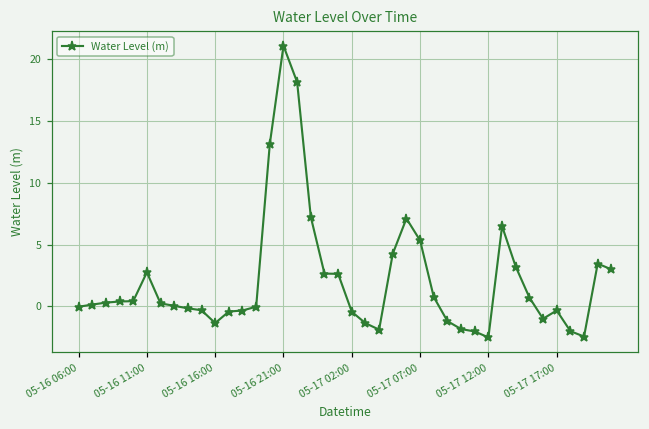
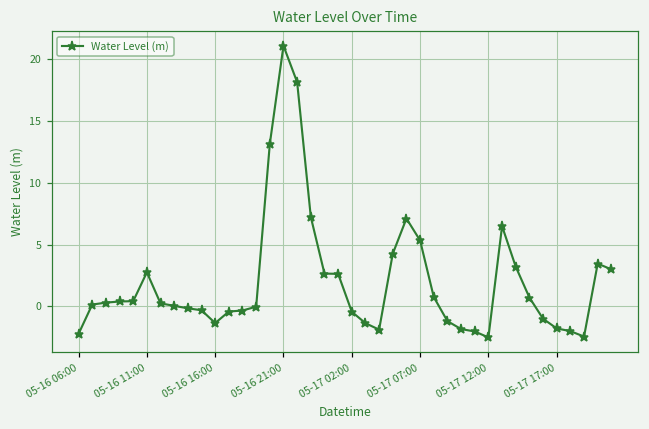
05-16 06:00: 0.0 -> -2.2
05-17 17:00: -0.3 -> -1.8
